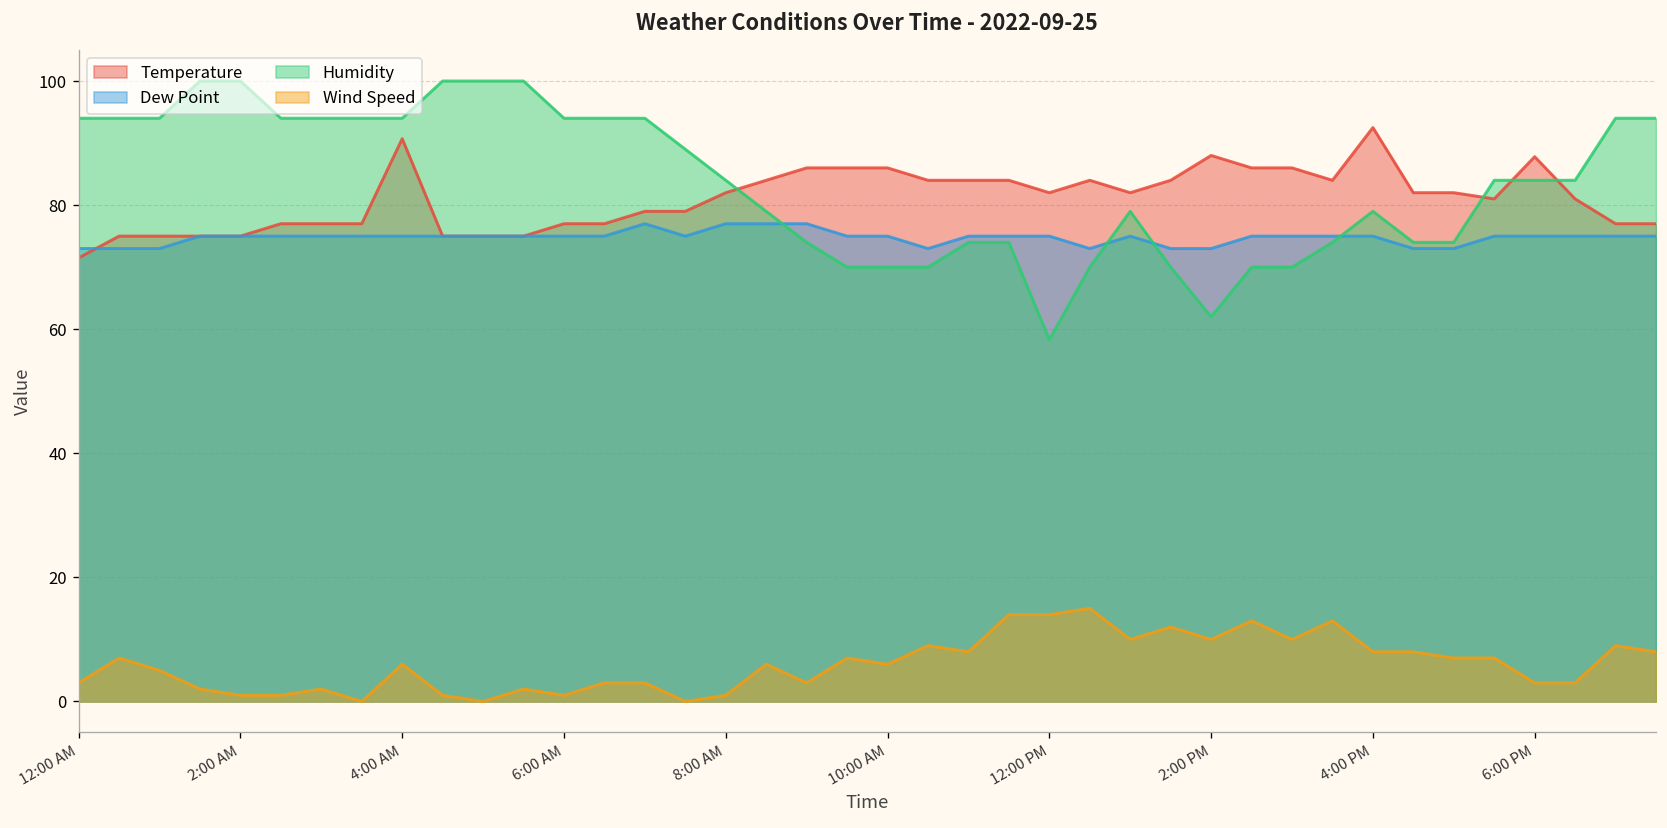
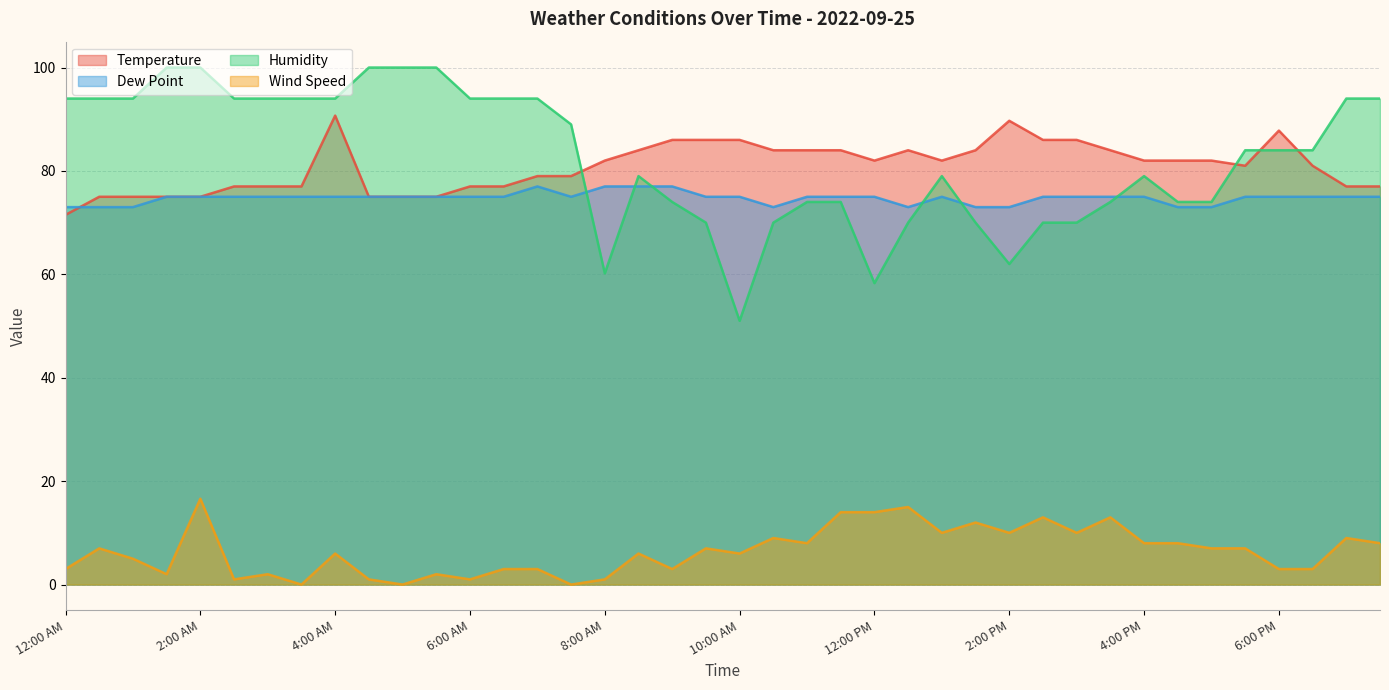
Wind Speed, 2:00 AM: 1 -> 17
Humidity, 8:00 AM: 84 -> 60
Humidity, 10:00 AM: 70 -> 51
Temperature, 2:00 PM: 88 -> 90
Temperature, 4:00 PM: 93 -> 82
